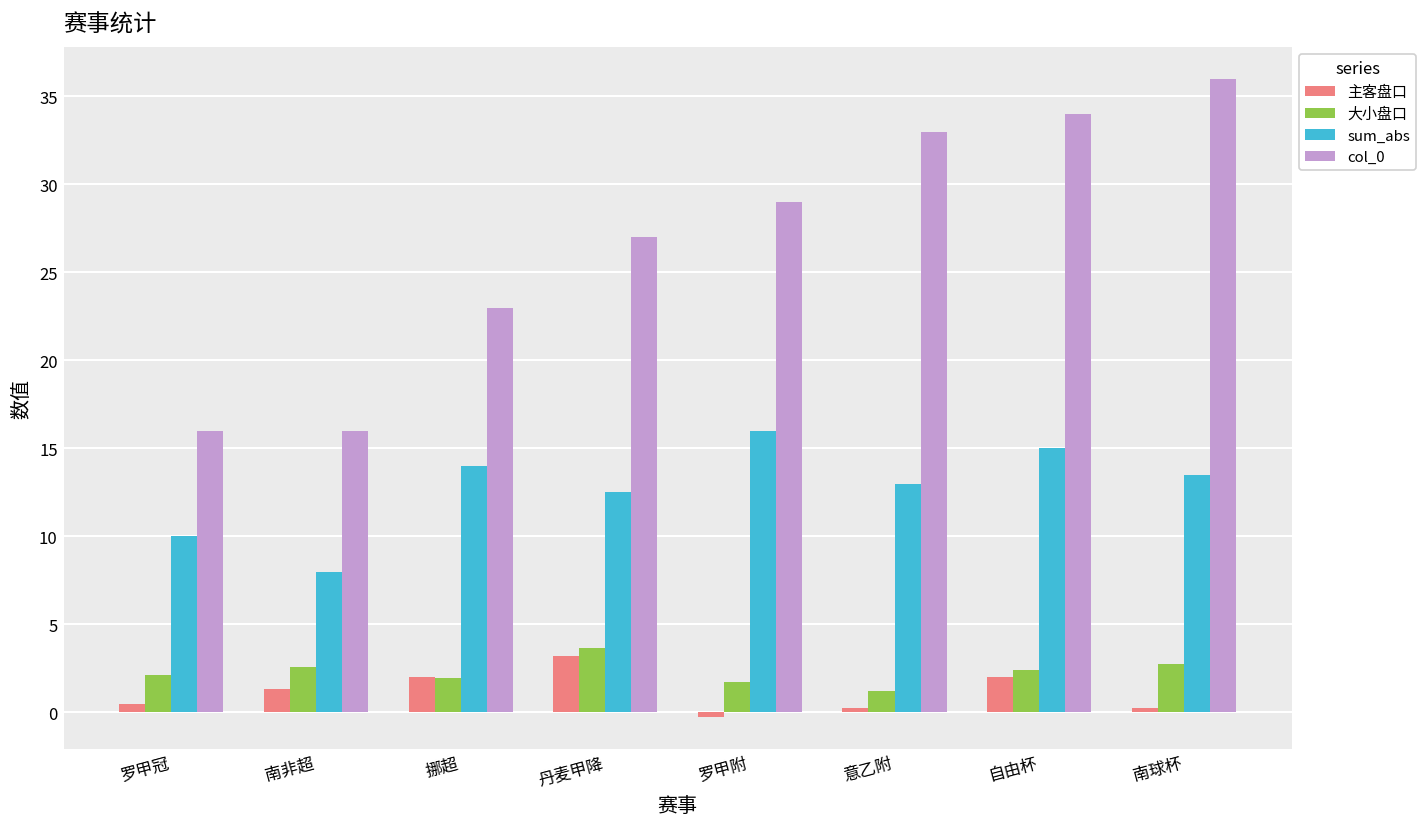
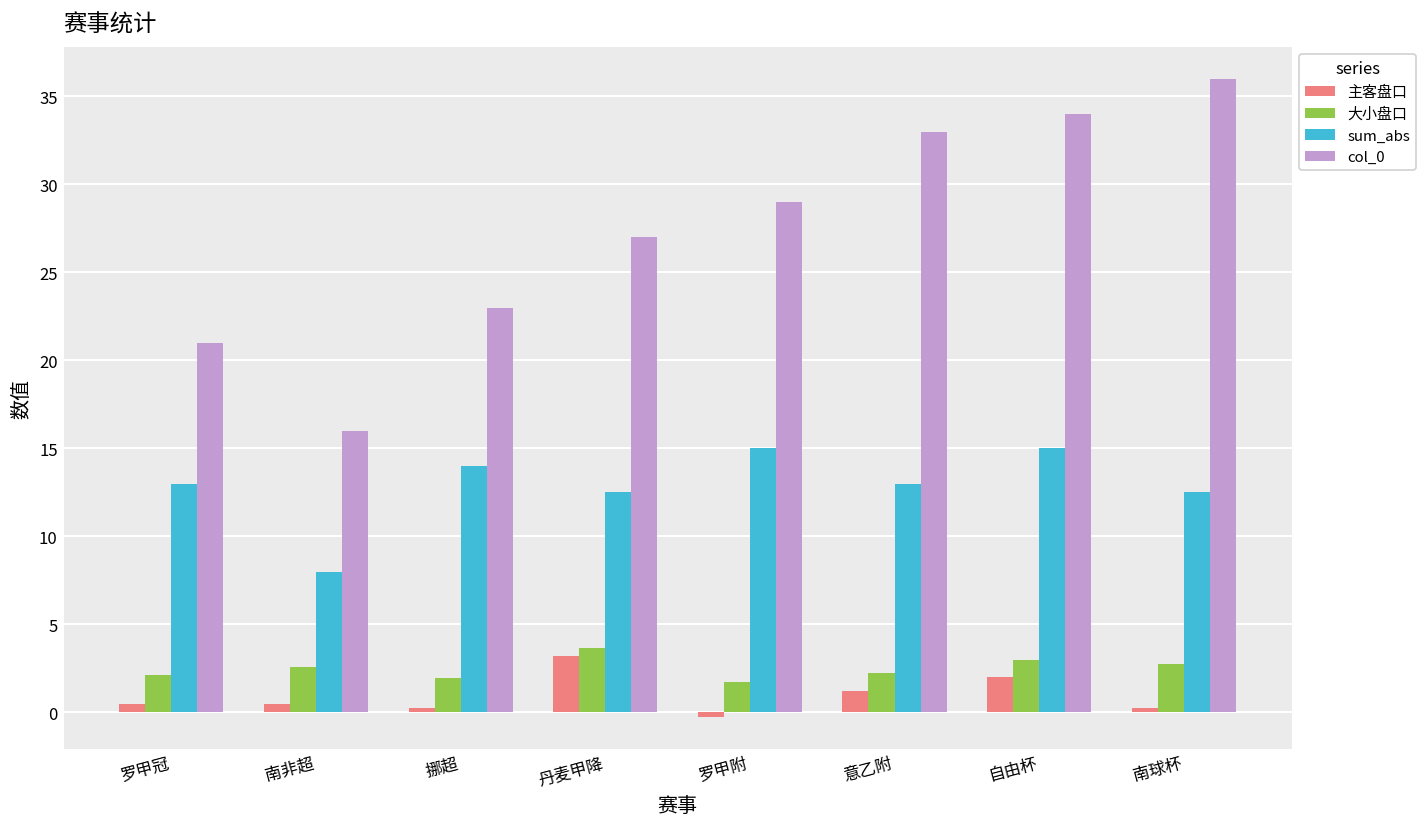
sum_abs, 罗甲冠: 10 -> 13
col_0, 罗甲冠: 16 -> 21
主客盘口, 南非超: 1.3 -> 0.5
主客盘口, 挪超: 2.0 -> 0.3
sum_abs, 罗甲附: 16 -> 15
主客盘口, 意乙附: 0.3 -> 1.2
大小盘口, 意乙附: 1.2 -> 2.3
大小盘口, 自由杯: 2.4 -> 3.0
sum_abs, 南球杯: 13.5 -> 12.5
